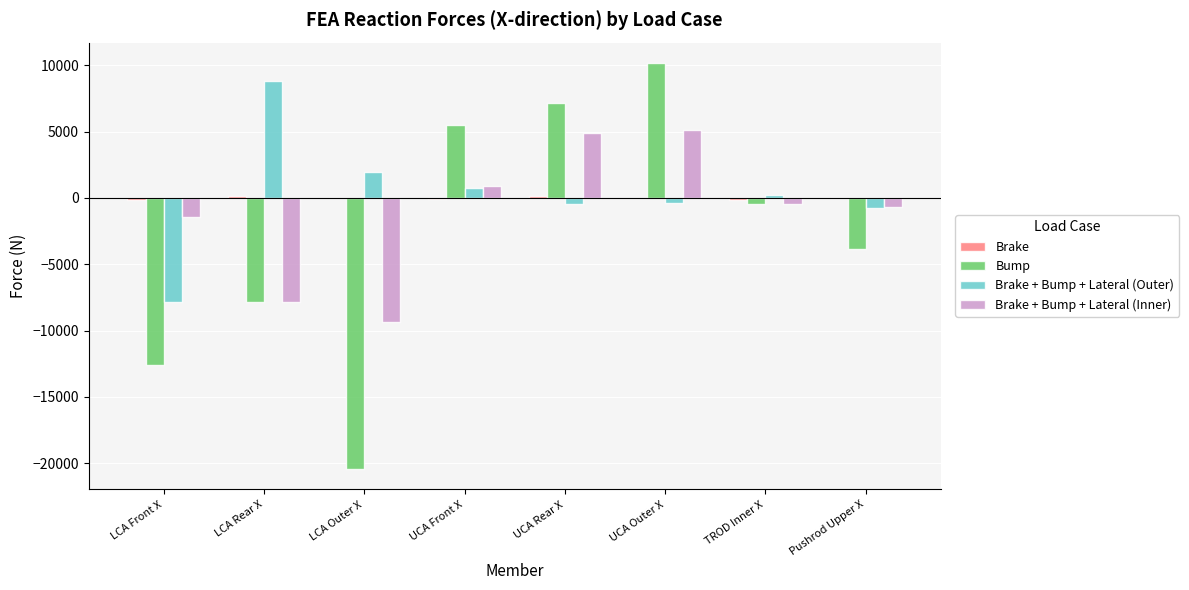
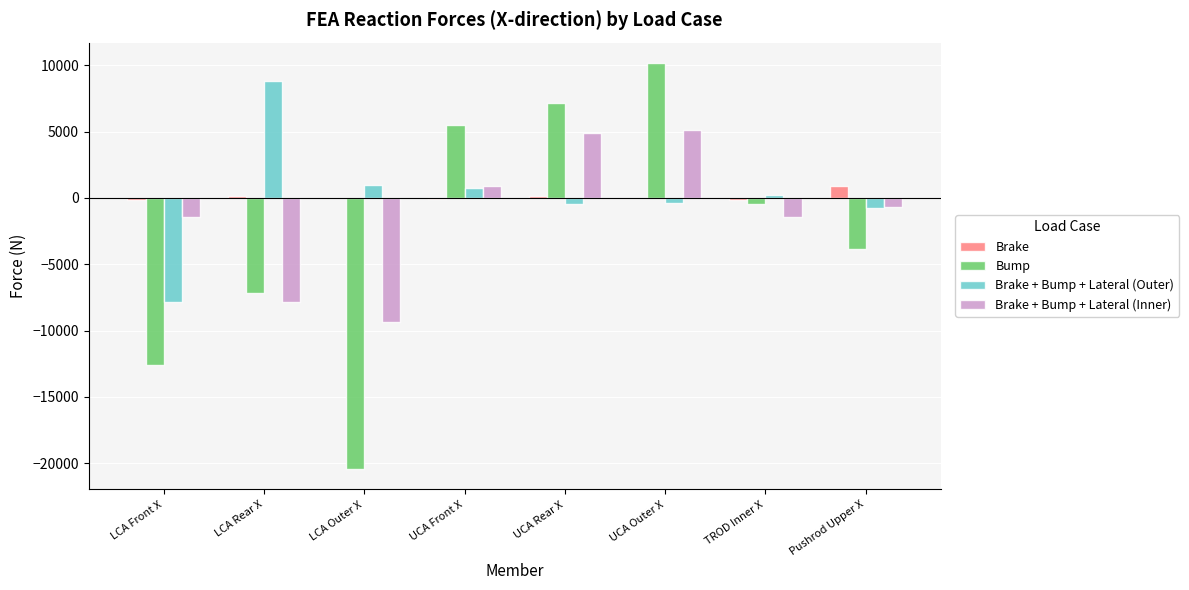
Bump, LCA Rear X: -7800 -> -7200
Brake + Bump + Lateral (Outer), LCA Outer X: 2000 -> 1000
Brake + Bump + Lateral (Inner), TROD Inner X: -500 -> -1400
Brake, Pushrod Upper X: 0 -> 900
